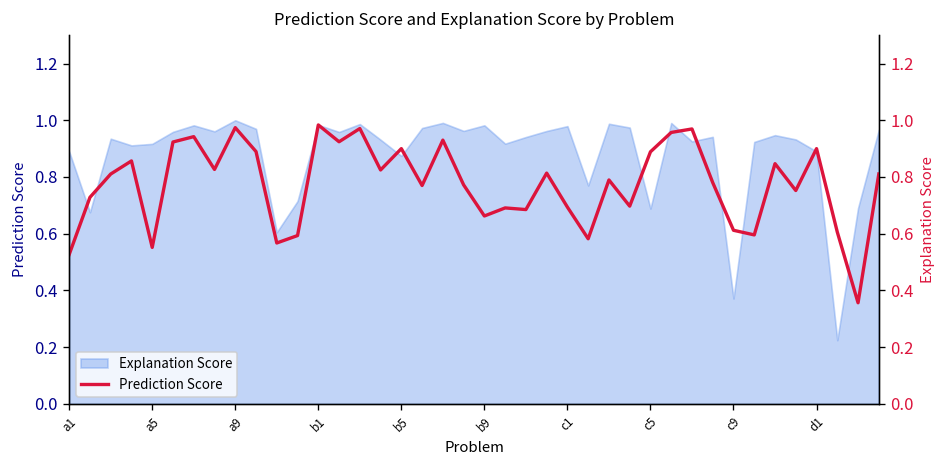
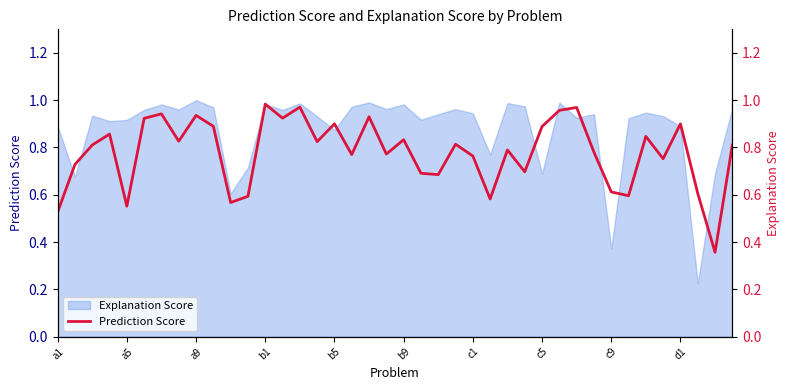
Explanation Score, c1: 0.98 -> 0.94
Prediction Score, a9: 0.97 -> 0.94
Prediction Score, b9: 0.66 -> 0.83
Prediction Score, c1: 0.69 -> 0.76
